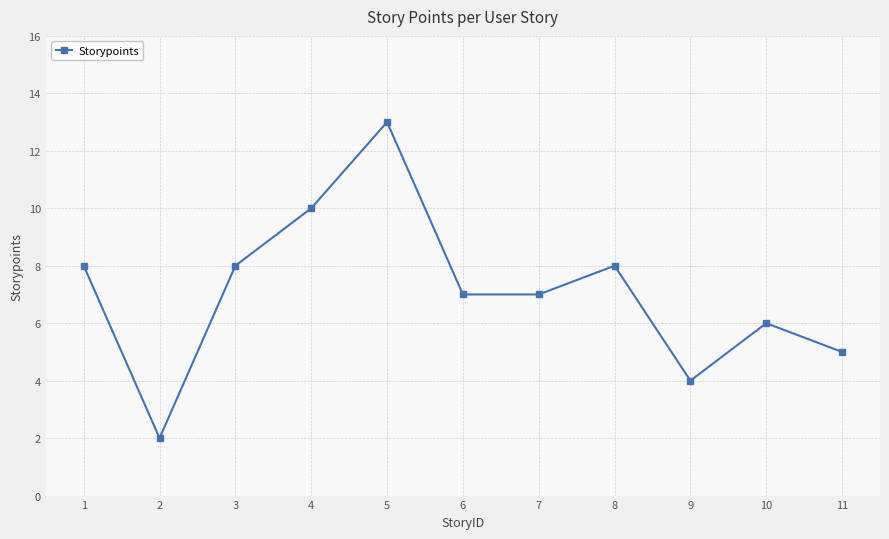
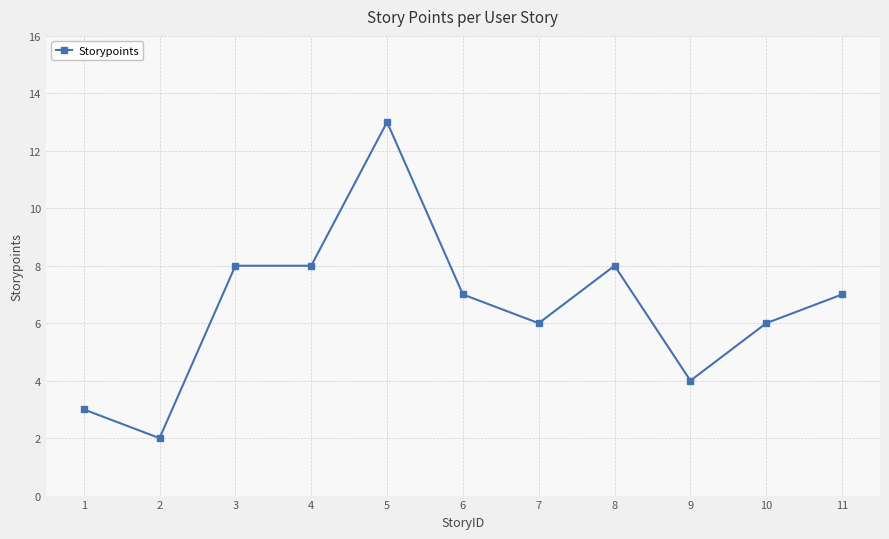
1: 8 -> 3
4: 10 -> 8
7: 7 -> 6
11: 5 -> 7
